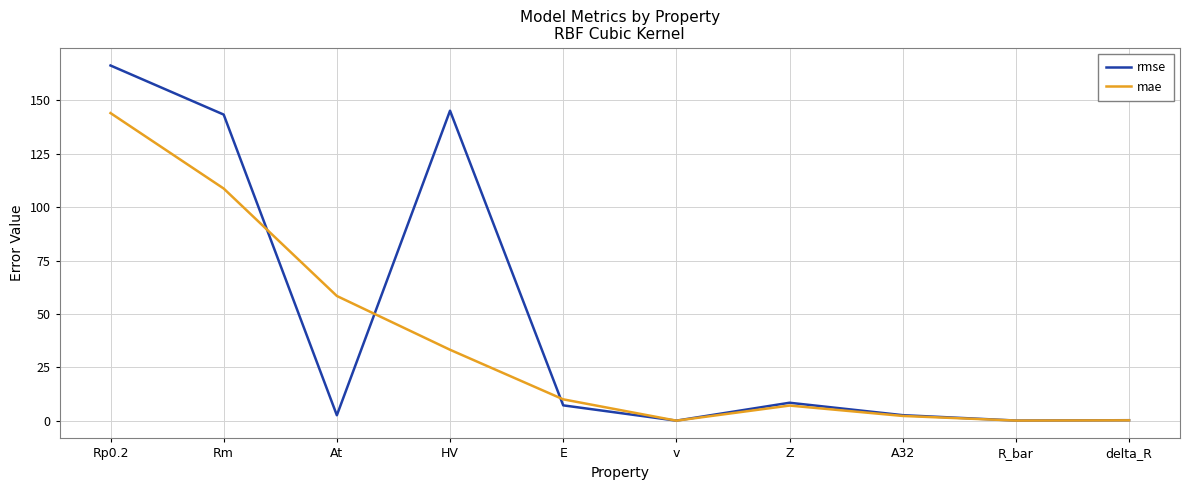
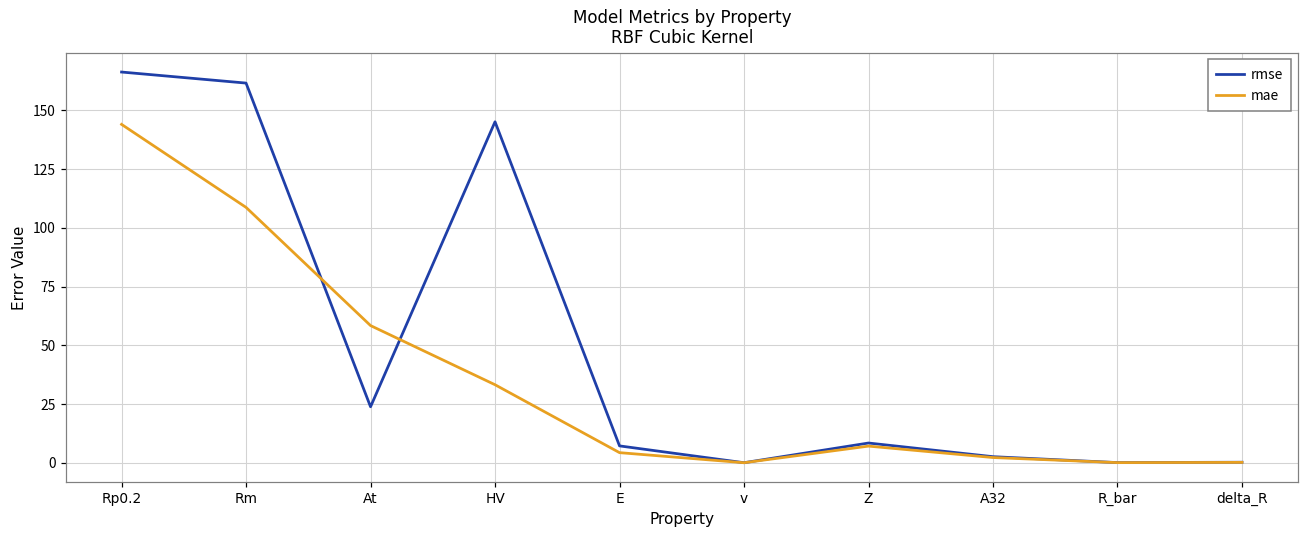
rmse, Rm: 143 -> 162
rmse, At: 3 -> 24
mae, E: 10 -> 4
